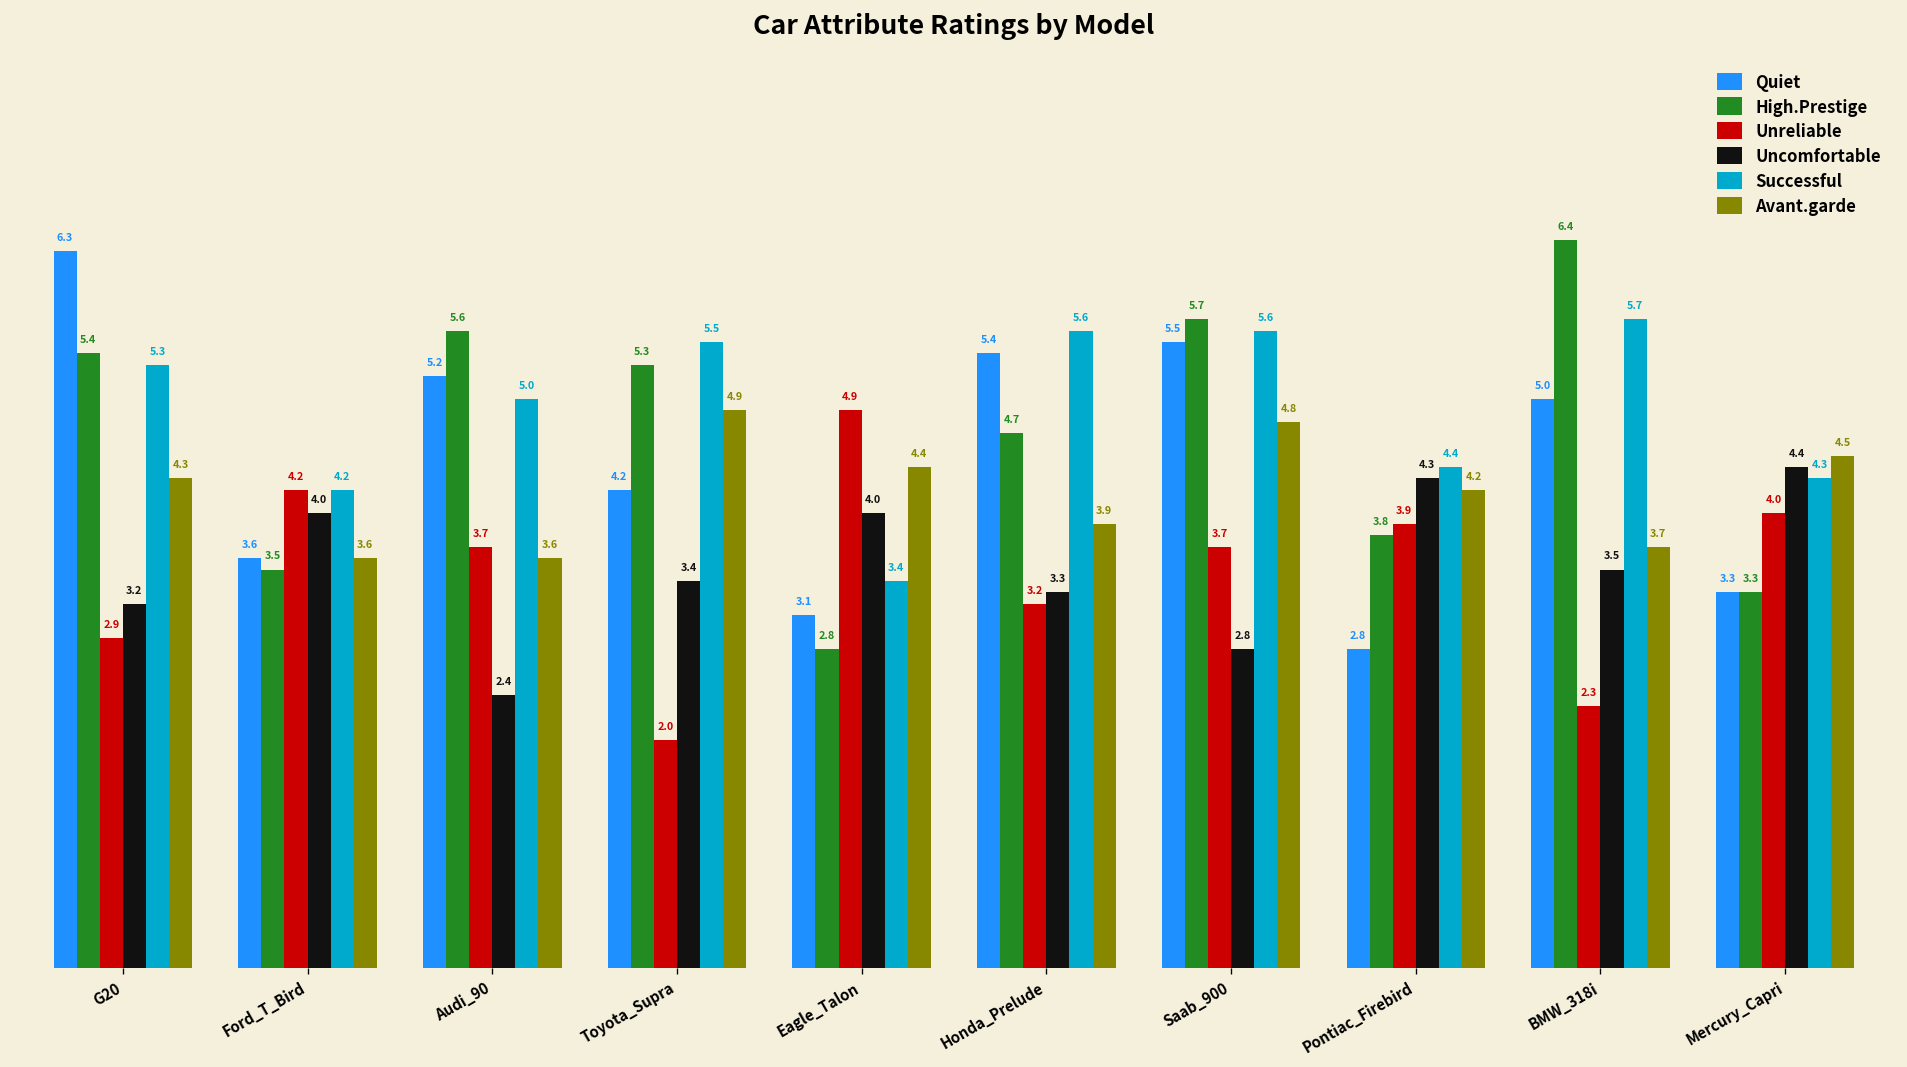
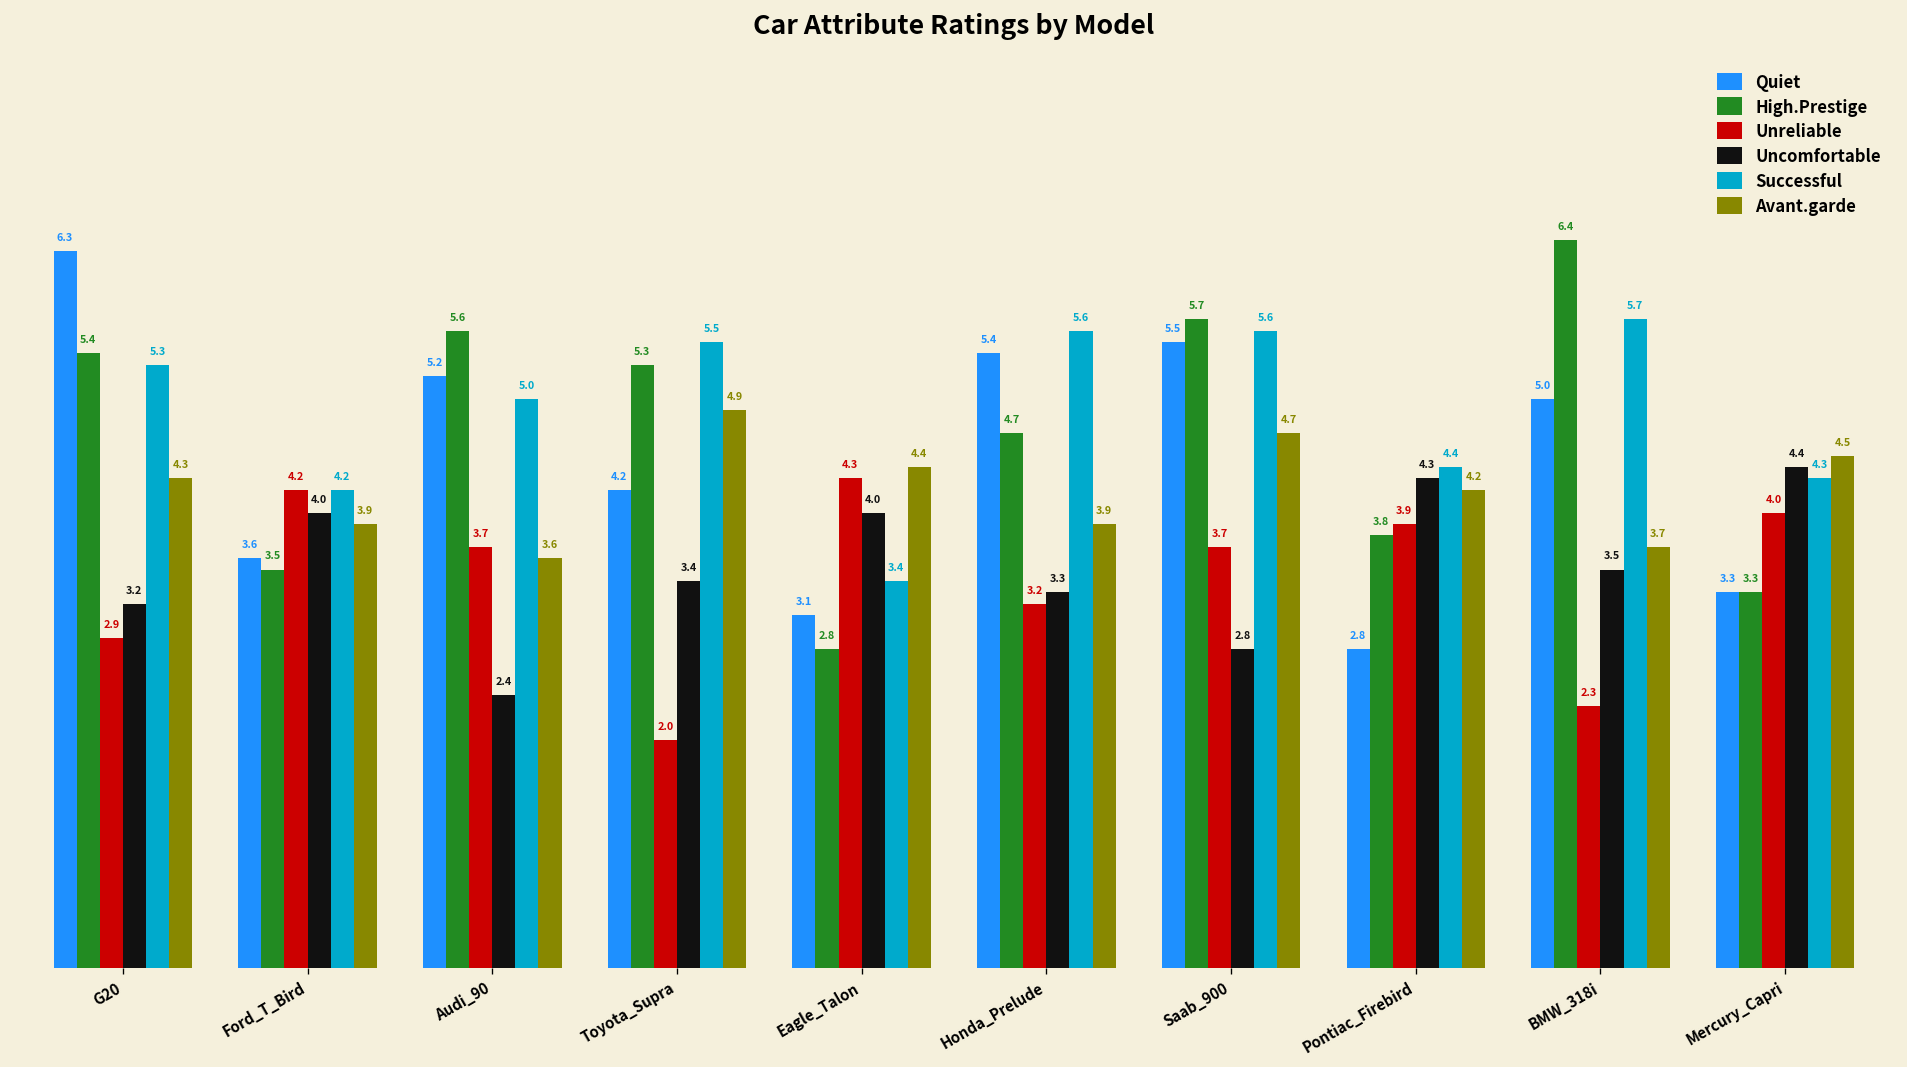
Avant.garde, Ford_T_Bird: 3.6 -> 3.9
Unreliable, Eagle_Talon: 4.9 -> 4.3
Avant.garde, Saab_900: 4.8 -> 4.7
